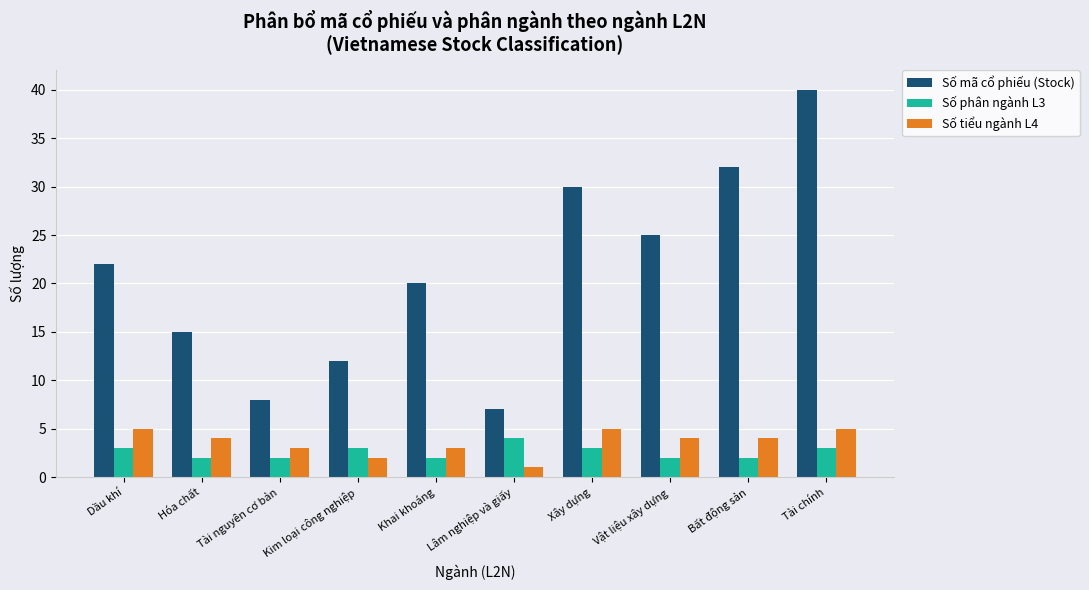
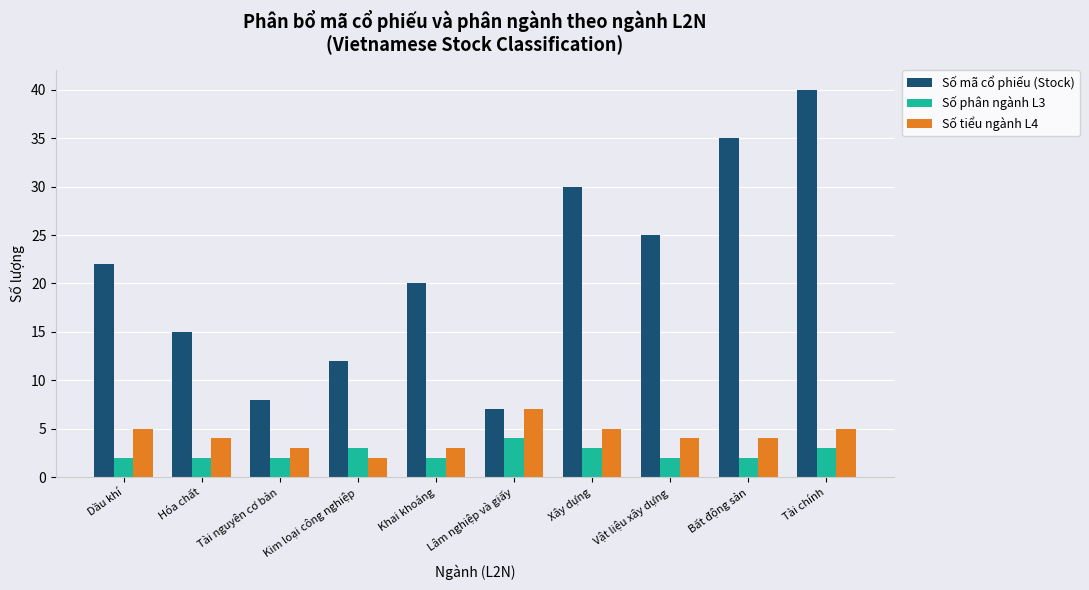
Số phân ngành L3, Dầu khí: 3 -> 2
Số tiểu ngành L4, Lâm nghiệp và giấy: 1 -> 7
Số mã cổ phiếu (Stock), Bất động sản: 32 -> 35
